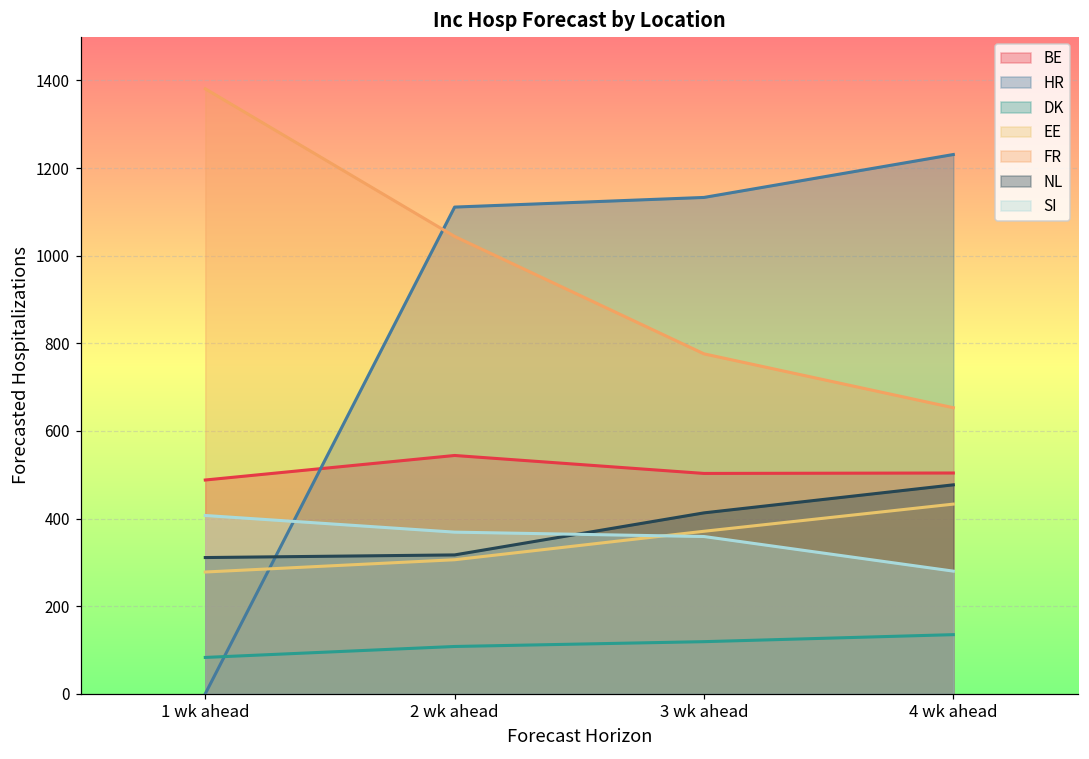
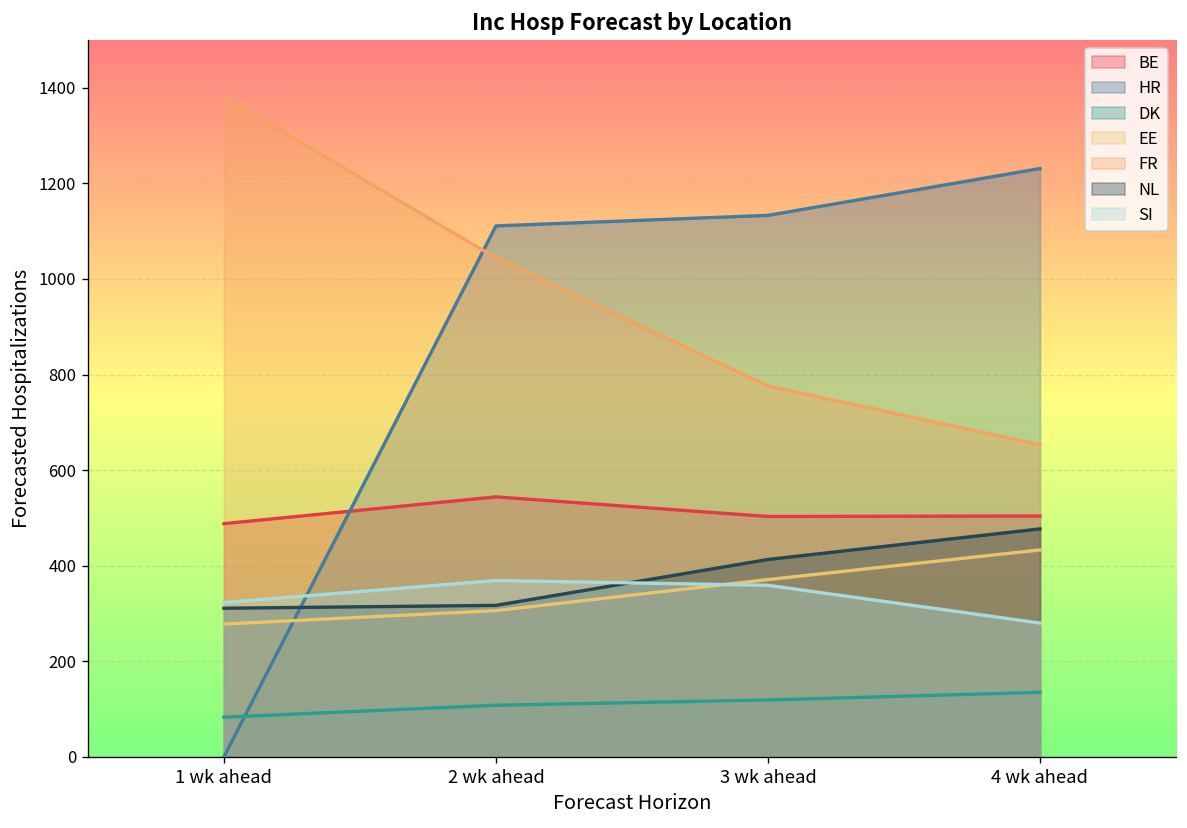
SI, 1 wk ahead: 410 -> 320
